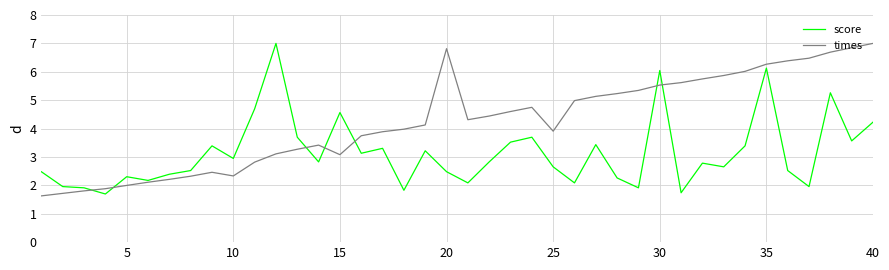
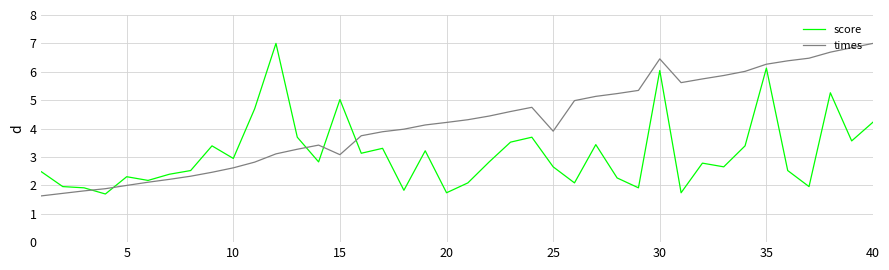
times, 10: 2.3 -> 2.6
score, 15: 4.6 -> 5.0
score, 20: 2.5 -> 1.7
times, 20: 6.8 -> 4.2
times, 30: 5.5 -> 6.5
